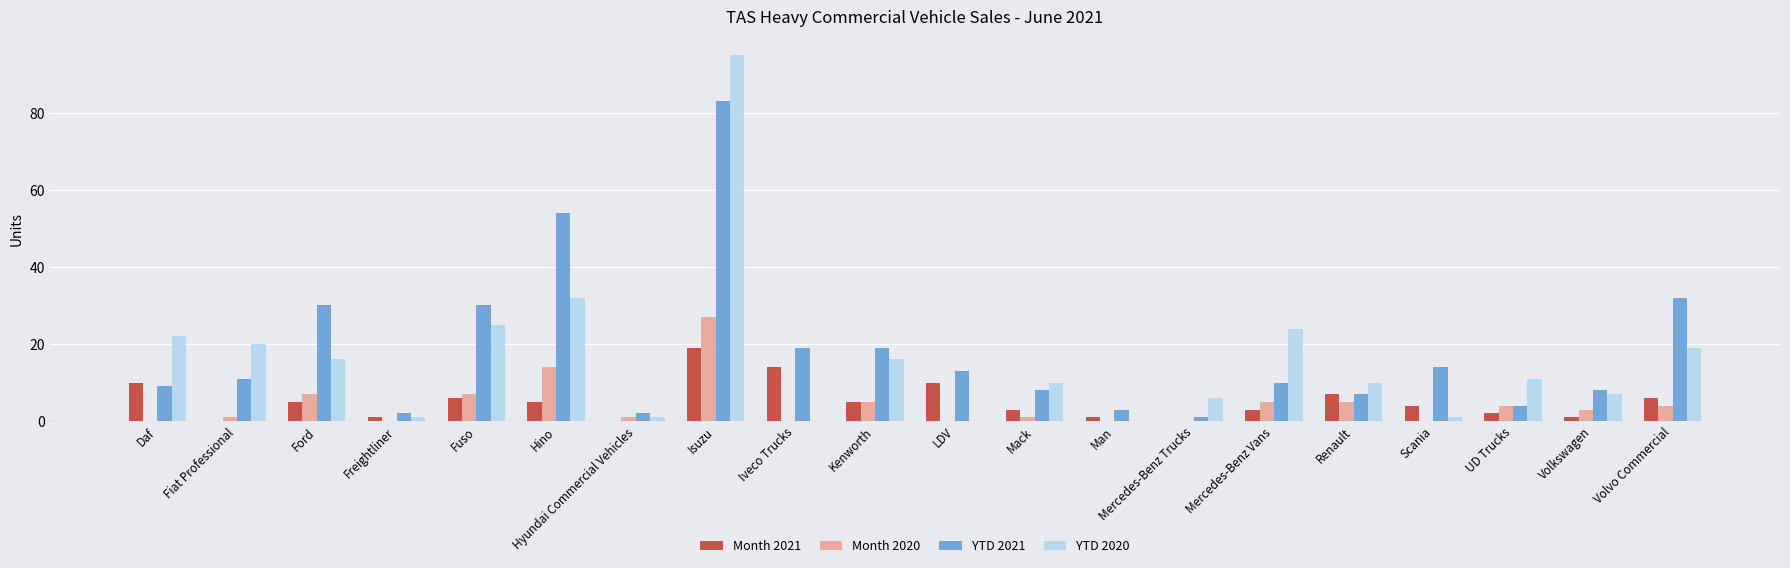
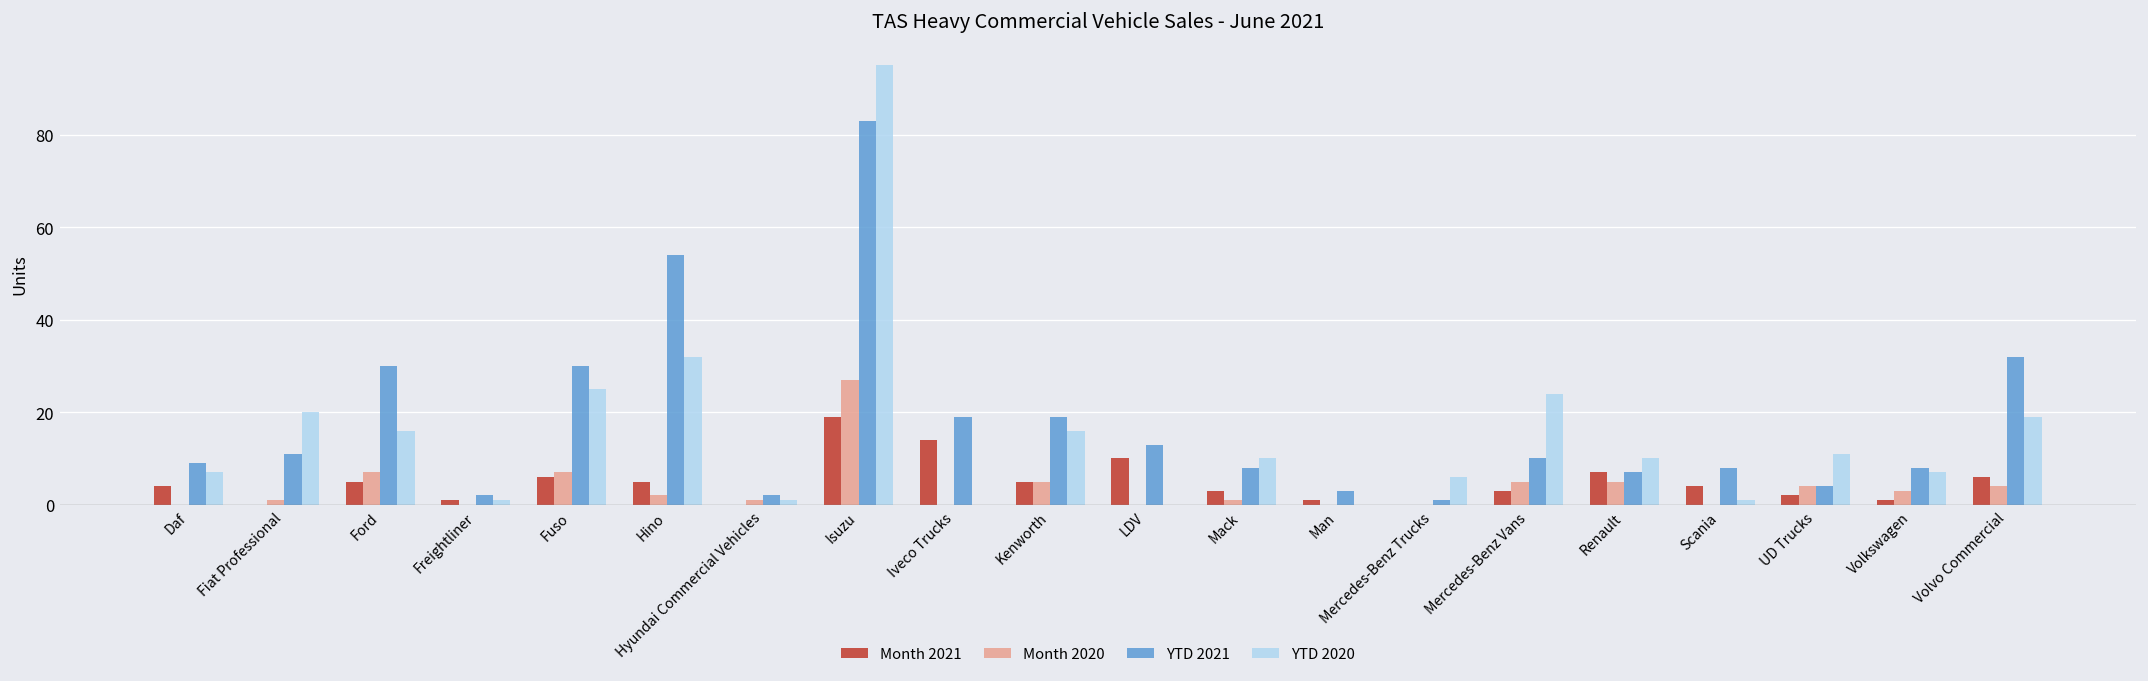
Month 2021, Daf: 10 -> 4
YTD 2020, Daf: 22 -> 7
Month 2020, Hino: 14 -> 2
YTD 2021, Scania: 14 -> 8
